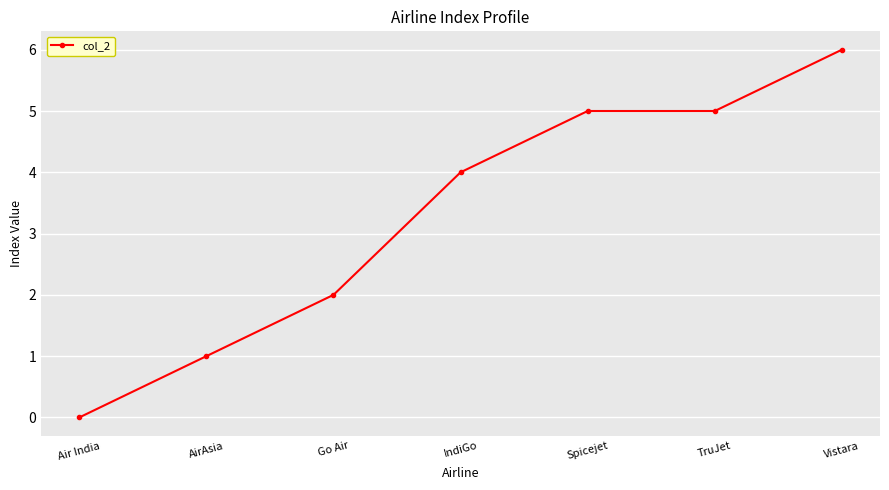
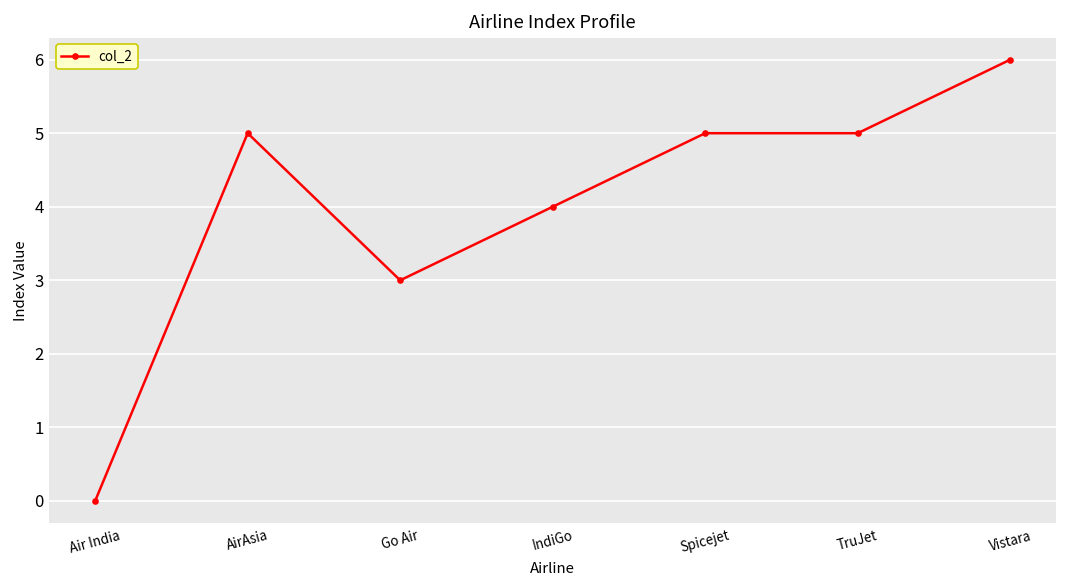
AirAsia: 1 -> 5
Go Air: 2 -> 3
